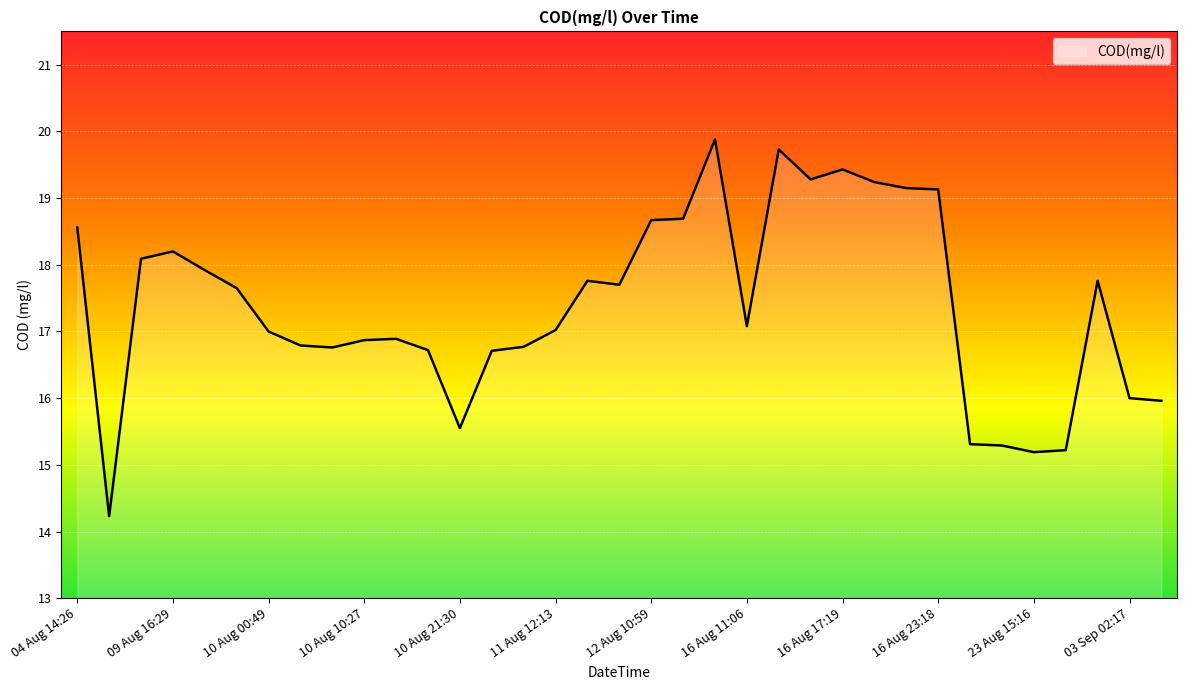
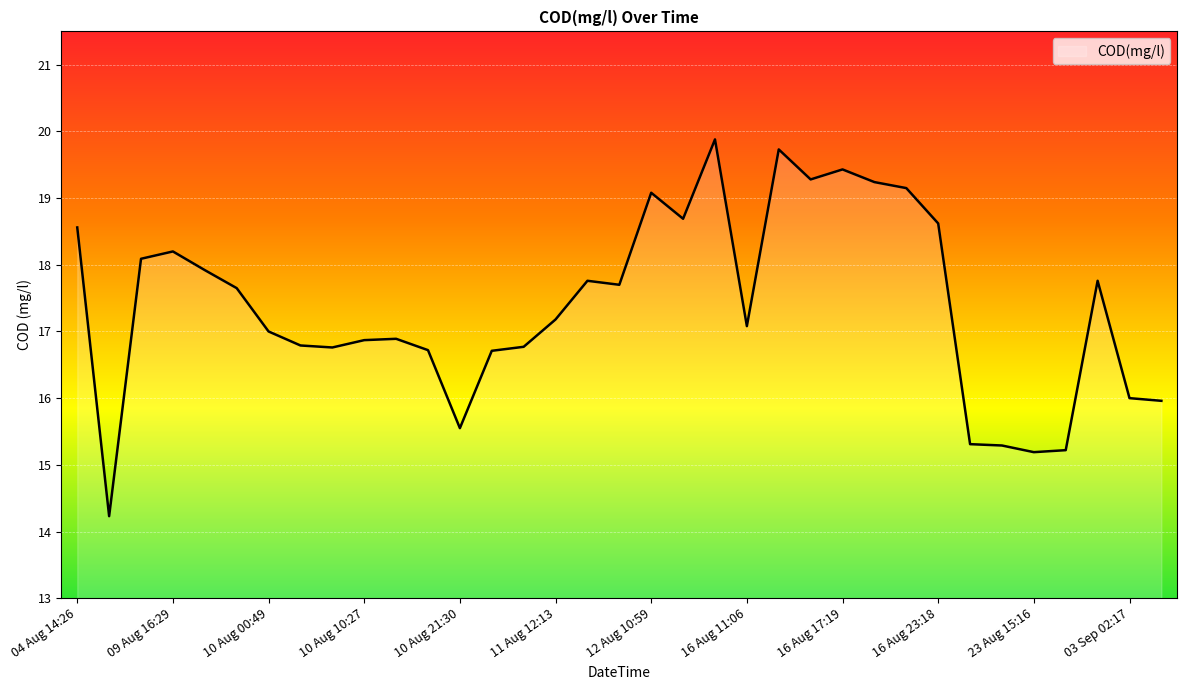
11 Aug 12:13: 17.0 -> 17.2
12 Aug 10:59: 18.7 -> 19.1
16 Aug 23:18: 19.1 -> 18.6
